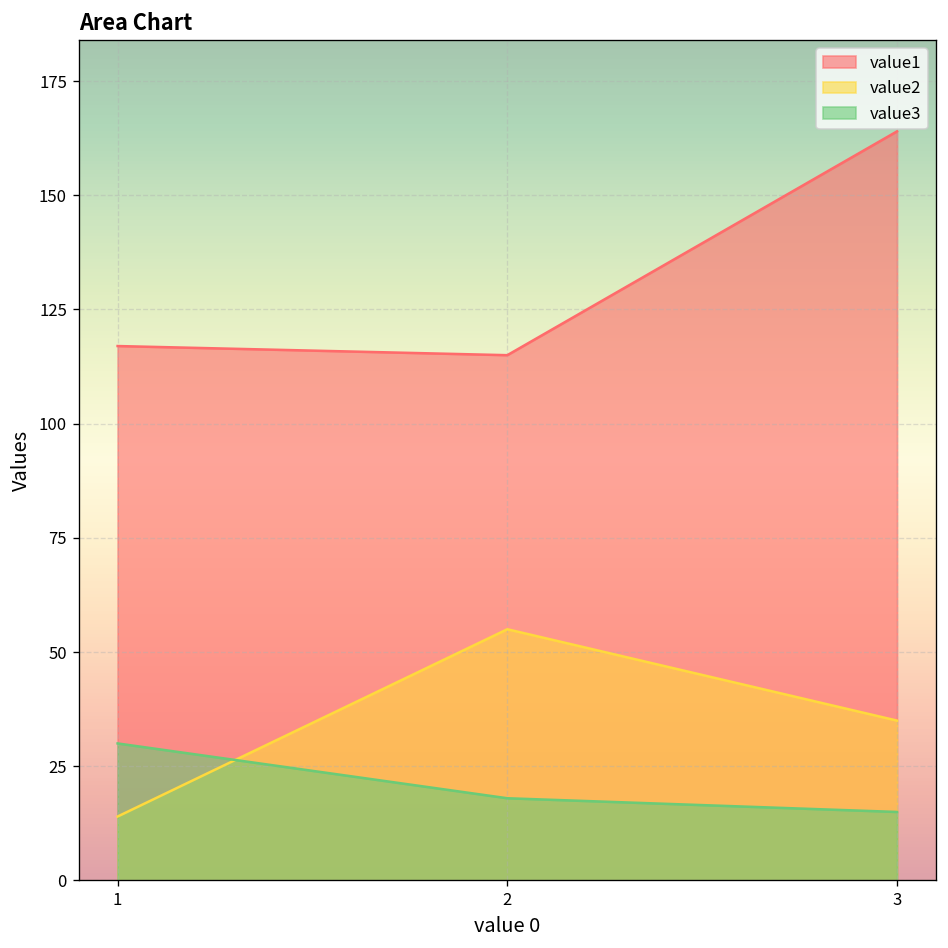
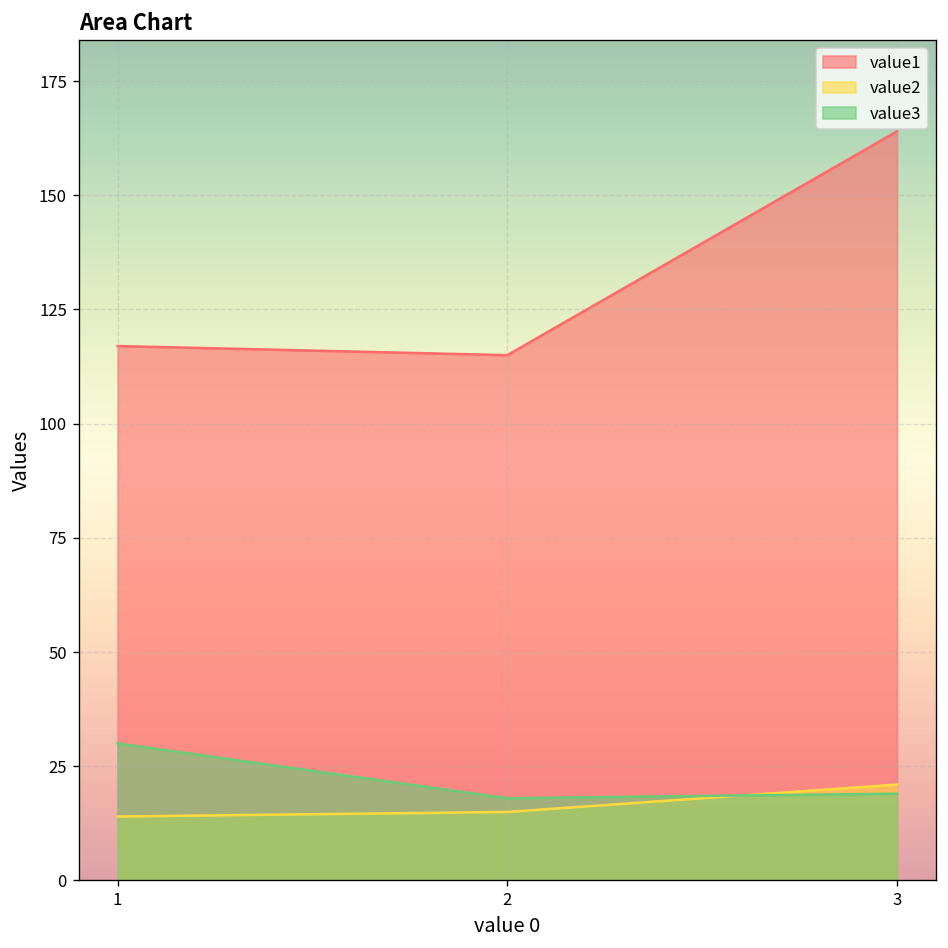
value2, 2: 55 -> 15
value2, 3: 35 -> 21
value3, 3: 15 -> 19
